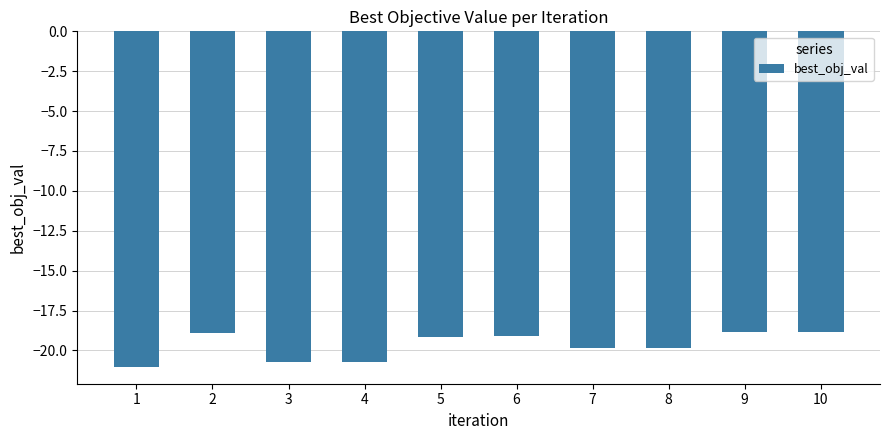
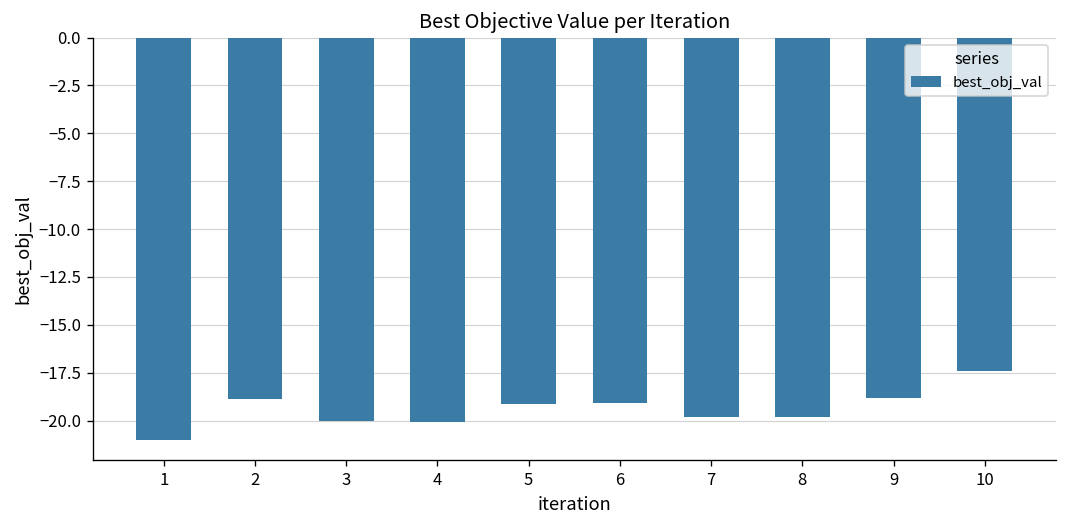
3: -20.7 -> -20.0
4: -20.7 -> -20.1
10: -18.8 -> -17.4
